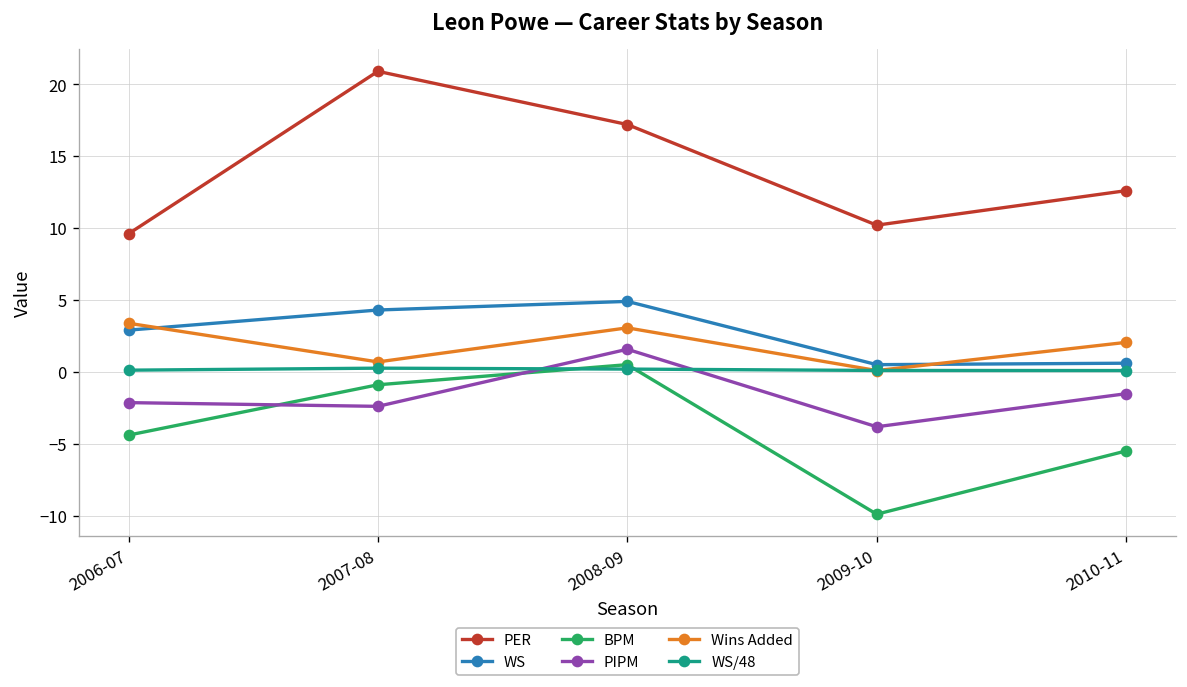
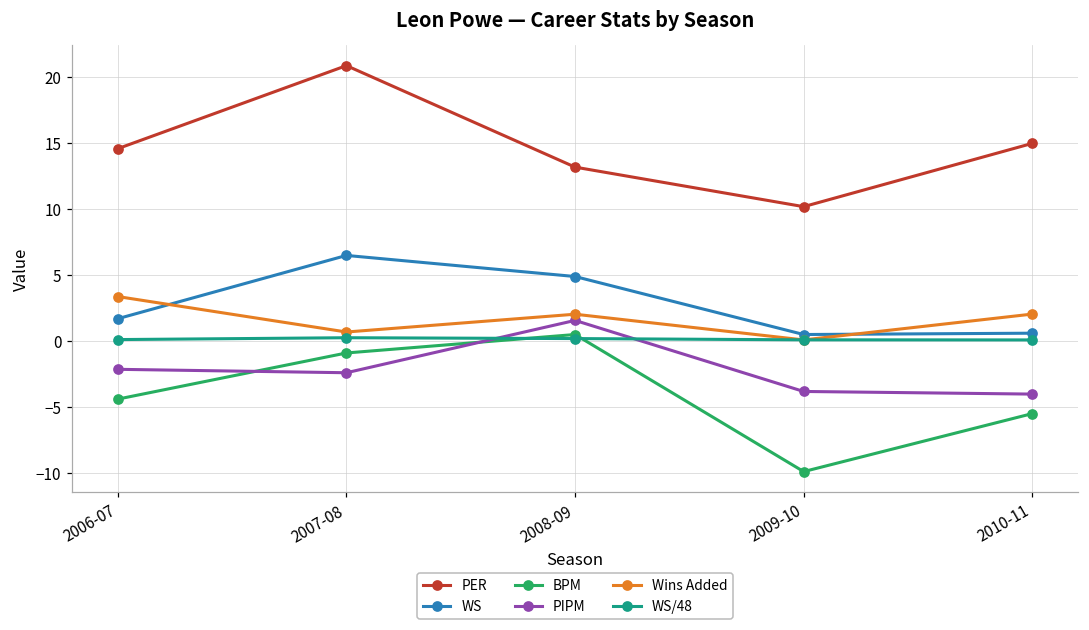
PER, 2006-07: 9.6 -> 14.6
WS, 2006-07: 2.9 -> 1.7
WS, 2007-08: 4.3 -> 6.5
PER, 2008-09: 17.2 -> 13.2
Wins Added, 2008-09: 3.1 -> 2.0
PER, 2010-11: 12.6 -> 15.0
PIPM, 2010-11: -1.5 -> -4.0
